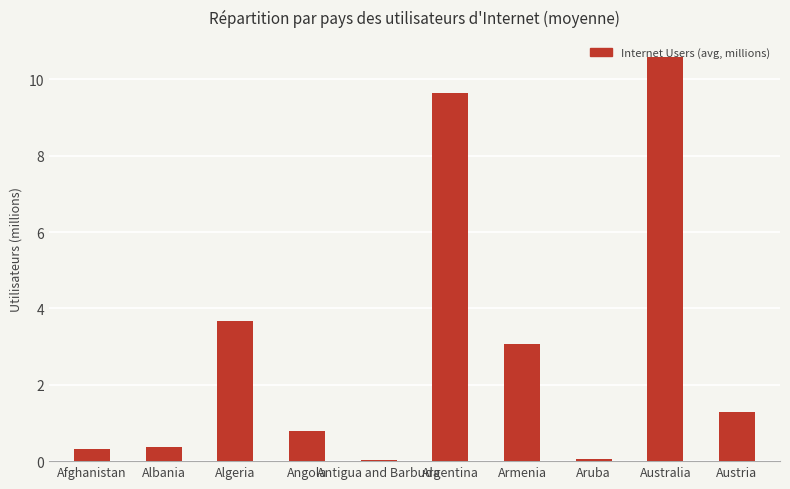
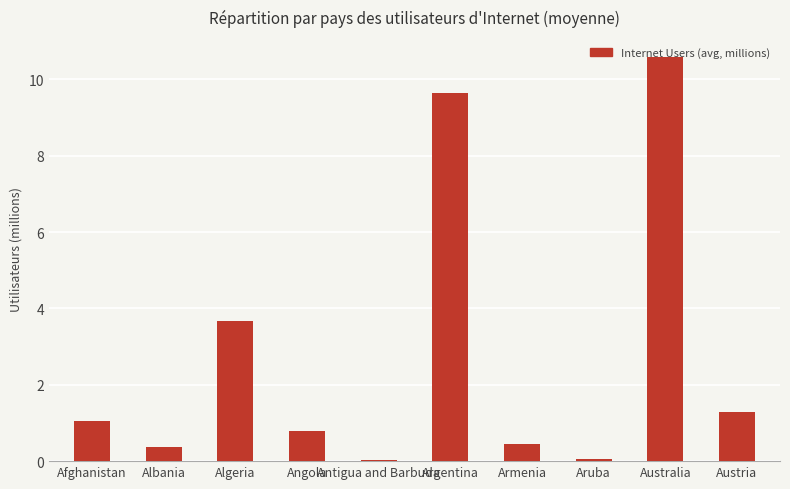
Afghanistan: 0.3 -> 1.0
Armenia: 3.1 -> 0.4
